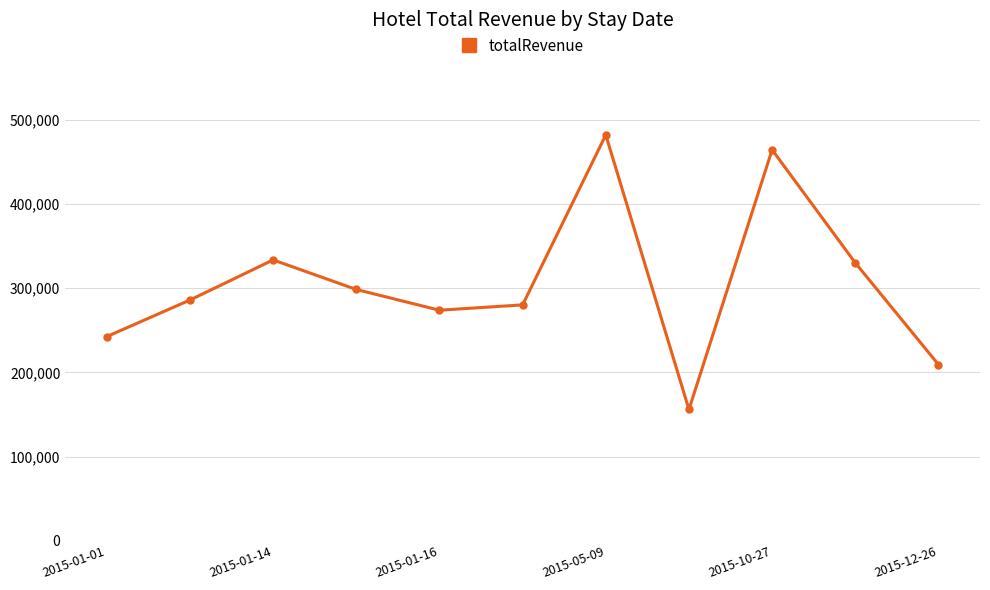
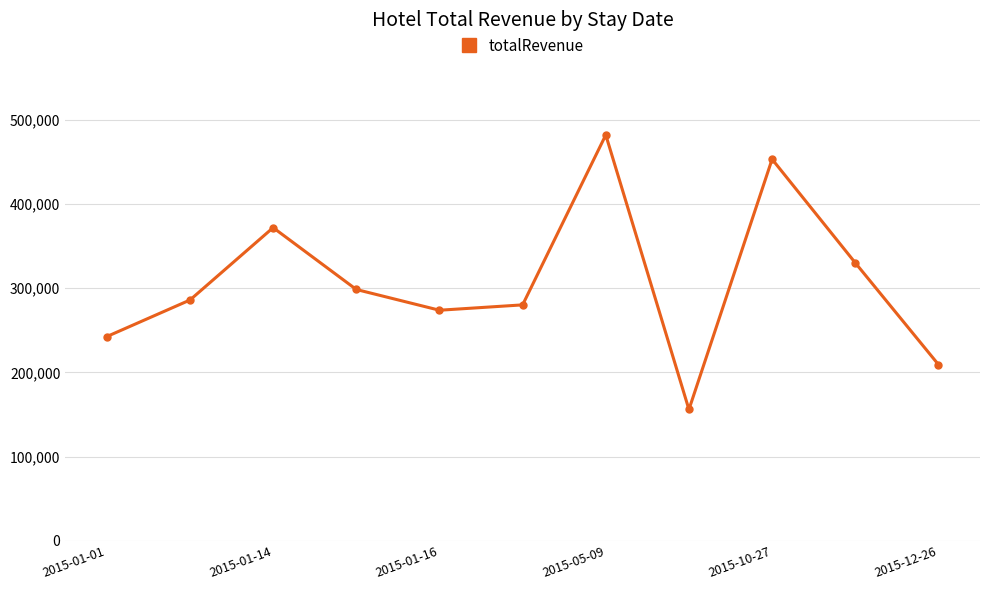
2015-01-14: 330,000 -> 370,000
2015-10-27: 460,000 -> 450,000
